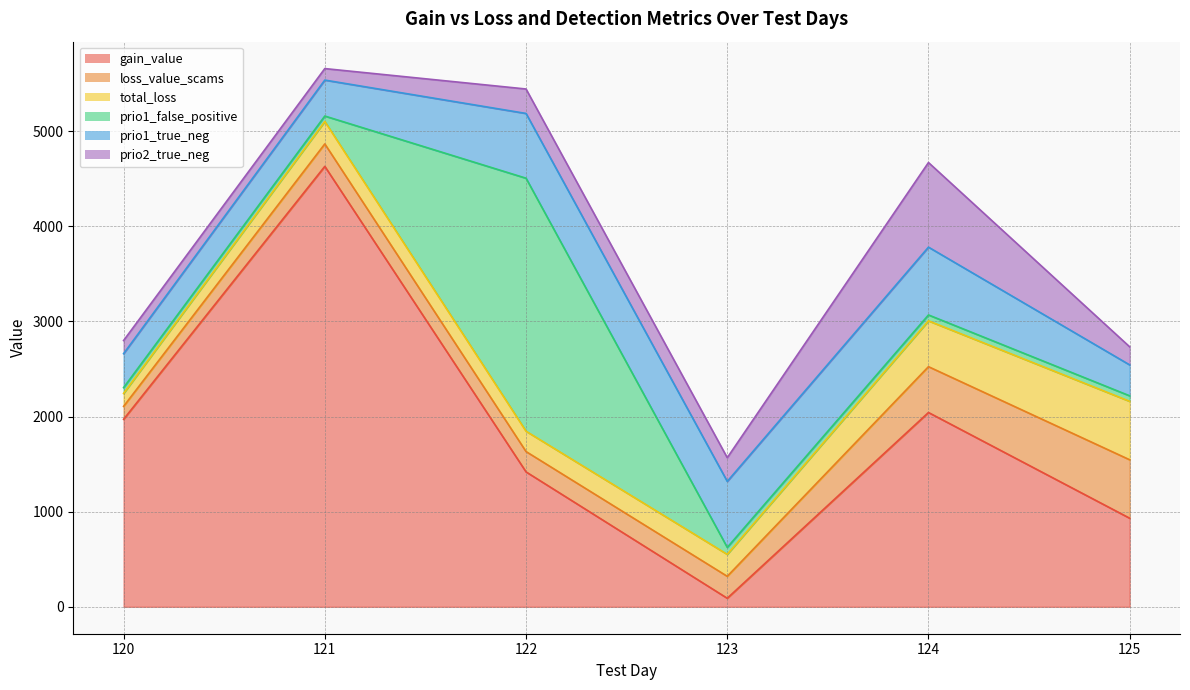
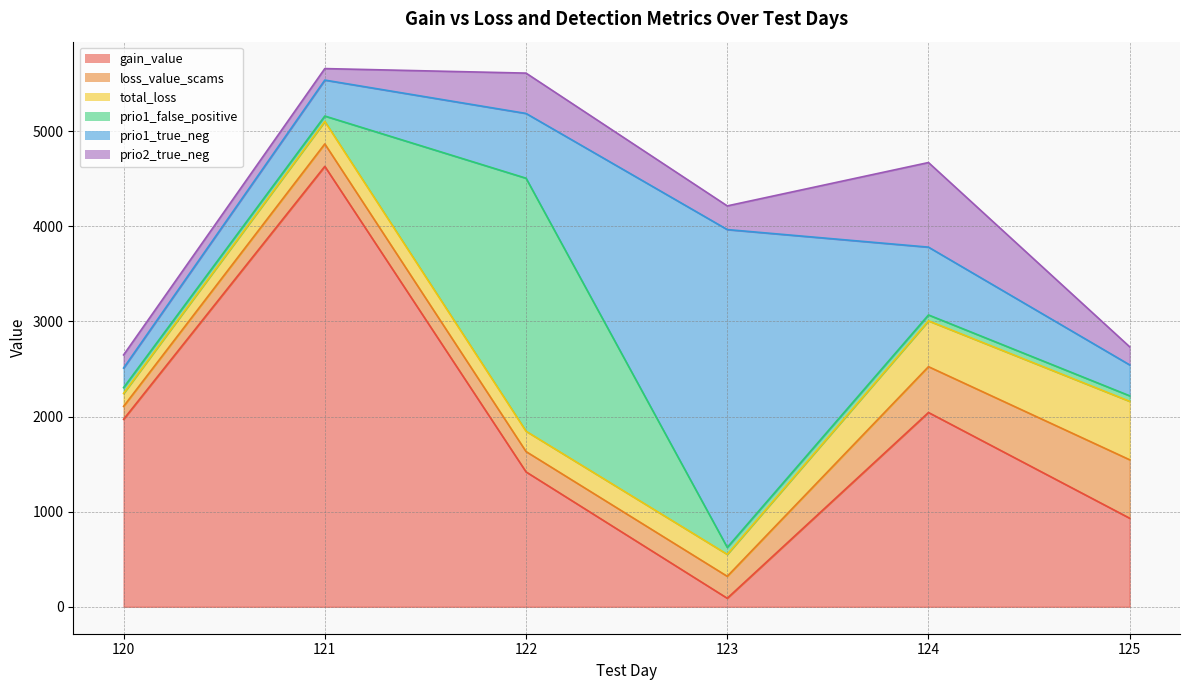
prio1_true_neg, 120: 400 -> 200
prio2_true_neg, 122: 300 -> 400
prio1_true_neg, 123: 700 -> 3300
